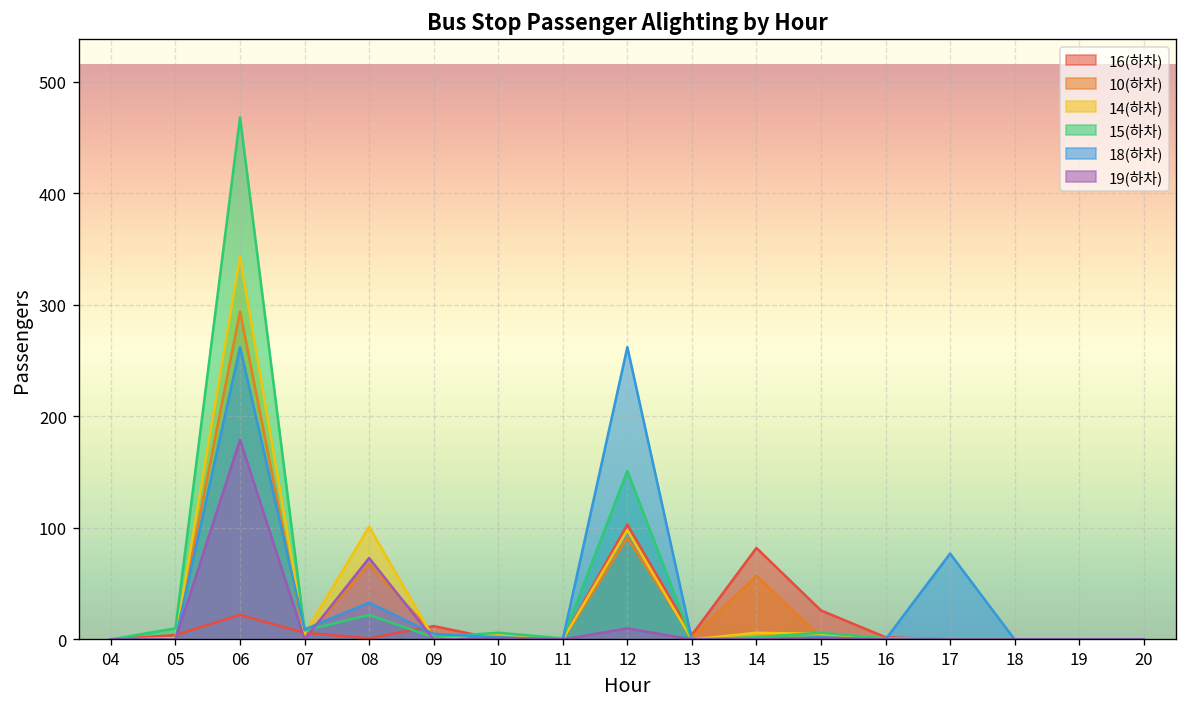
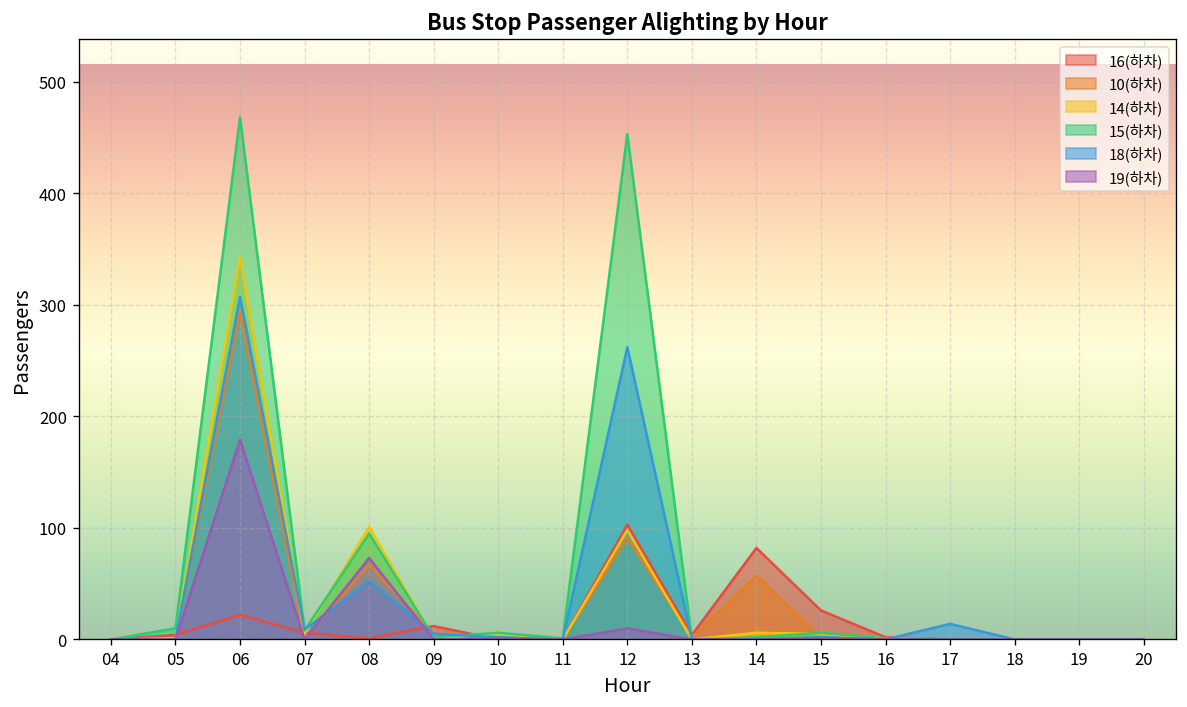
18(하차), 06: 260 -> 310
15(하차), 08: 20 -> 100
18(하차), 08: 30 -> 50
15(하차), 12: 150 -> 450
18(하차), 17: 80 -> 10
